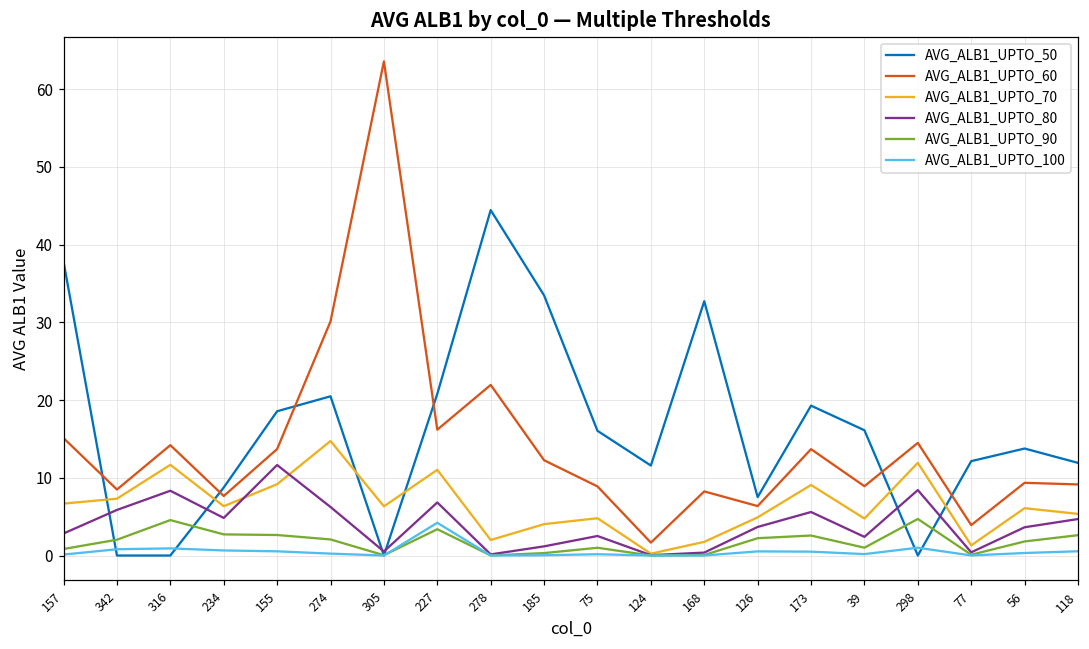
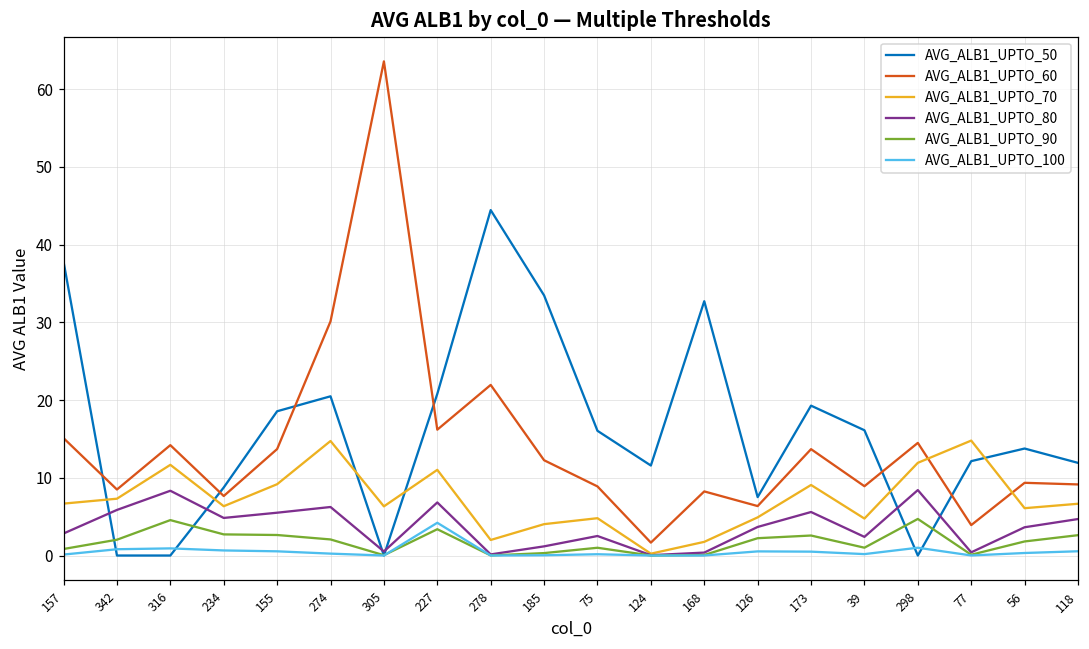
AVG_ALB1_UPTO_80, 155: 12 -> 6
AVG_ALB1_UPTO_70, 77: 1 -> 15
AVG_ALB1_UPTO_70, 118: 5 -> 7
